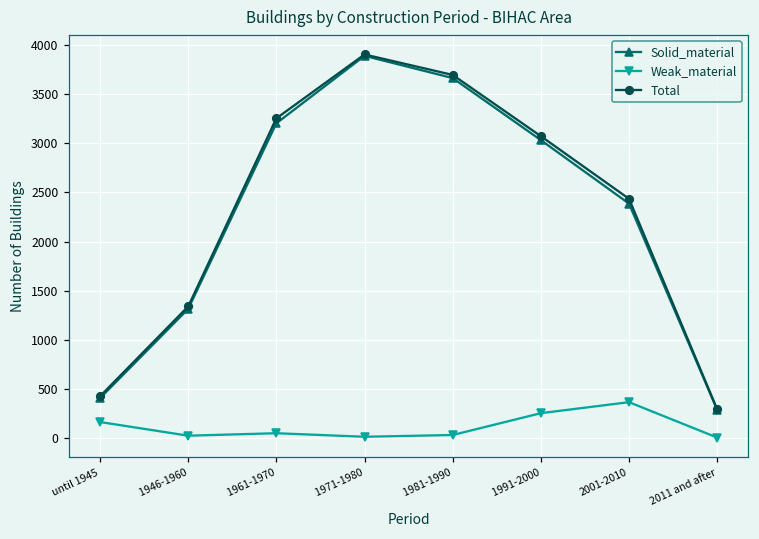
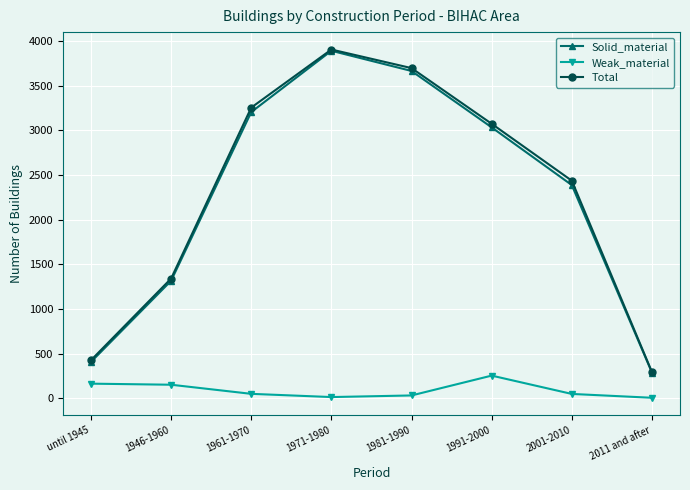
Weak_material, 1946-1960: 0 -> 200
Weak_material, 2001-2010: 400 -> 0
